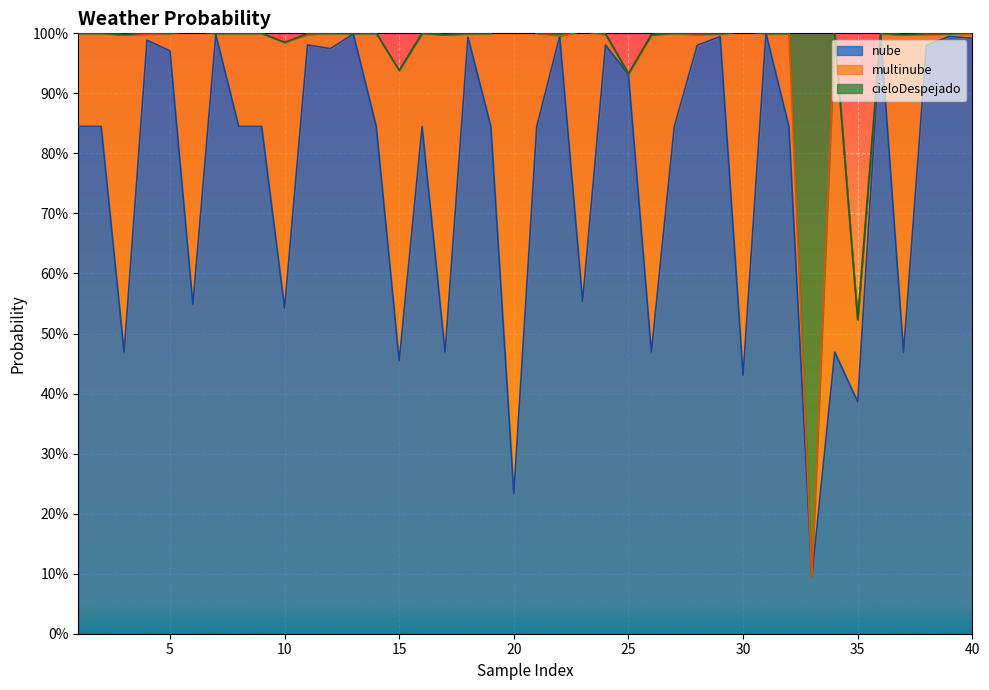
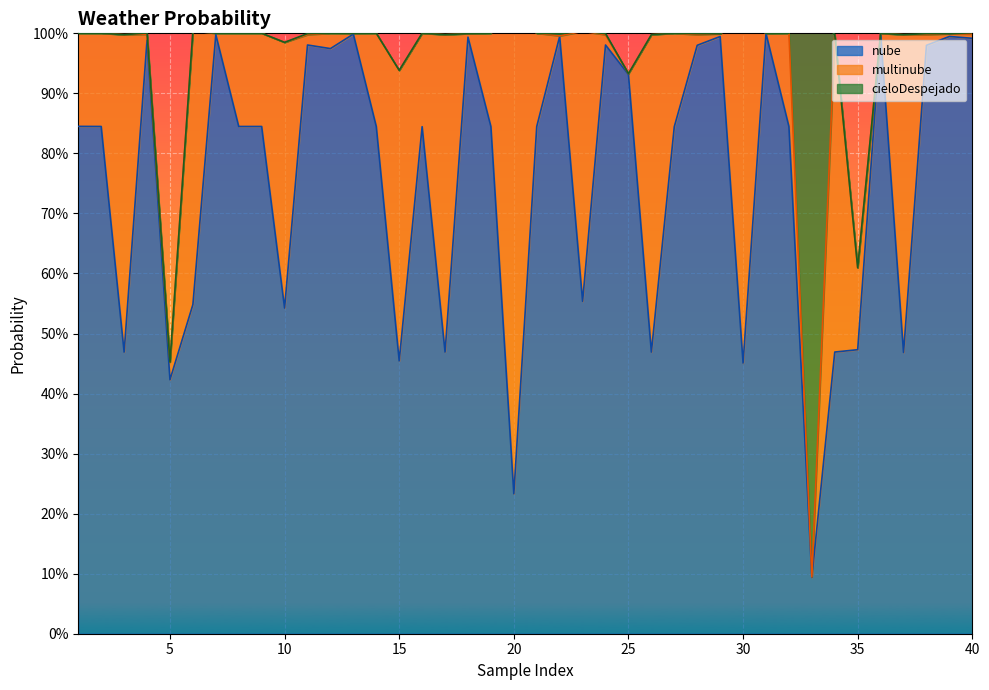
nube, 5: 97% -> 42%
nube, 30: 43% -> 45%
nube, 35: 39% -> 47%
